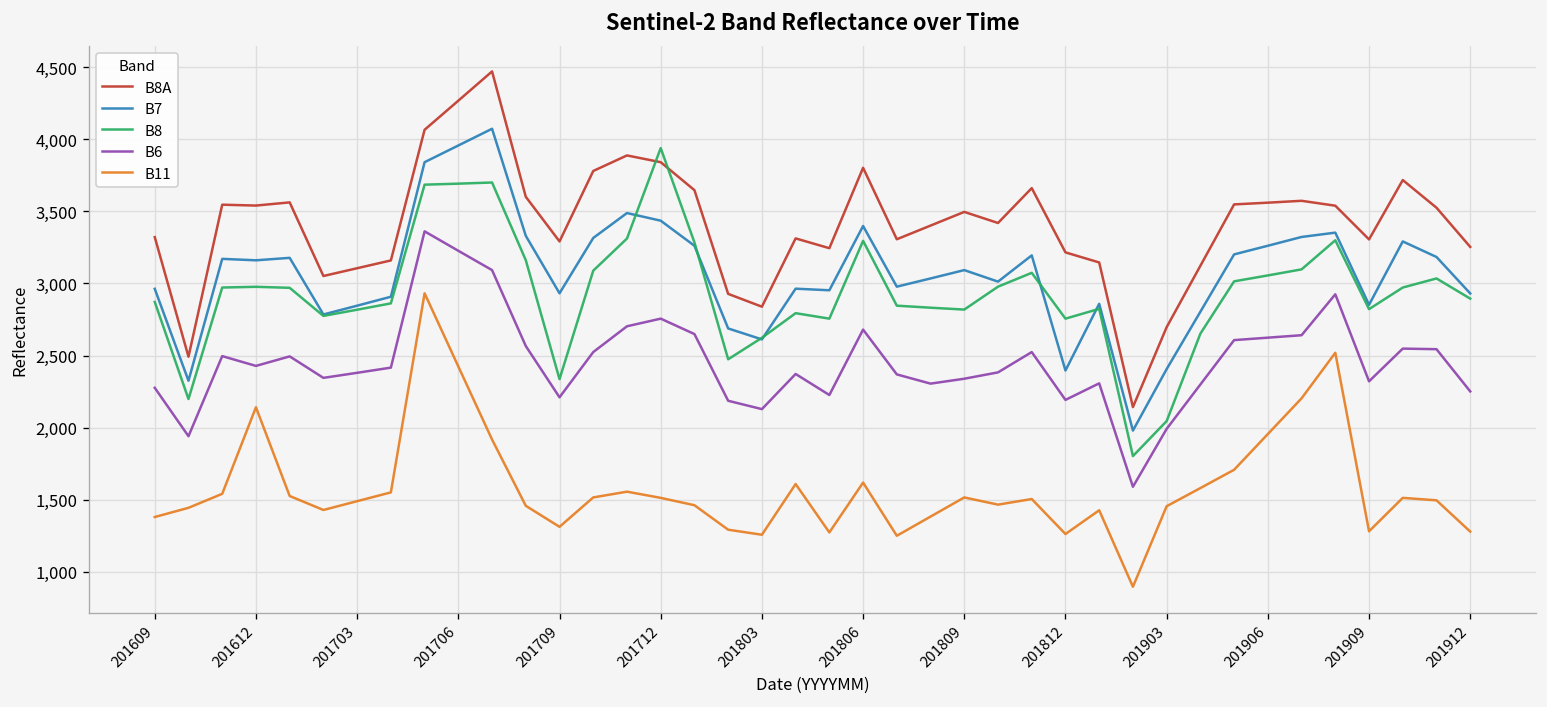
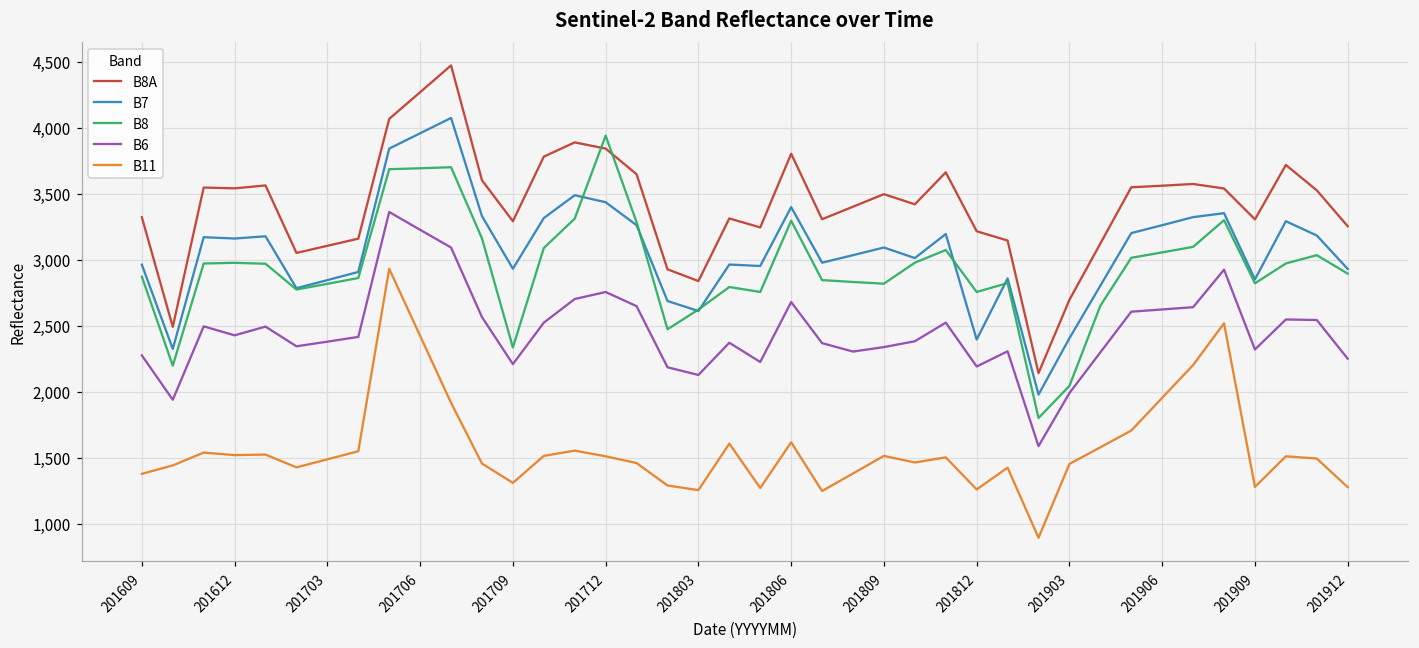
B11, 201612: 2,140 -> 1,520
